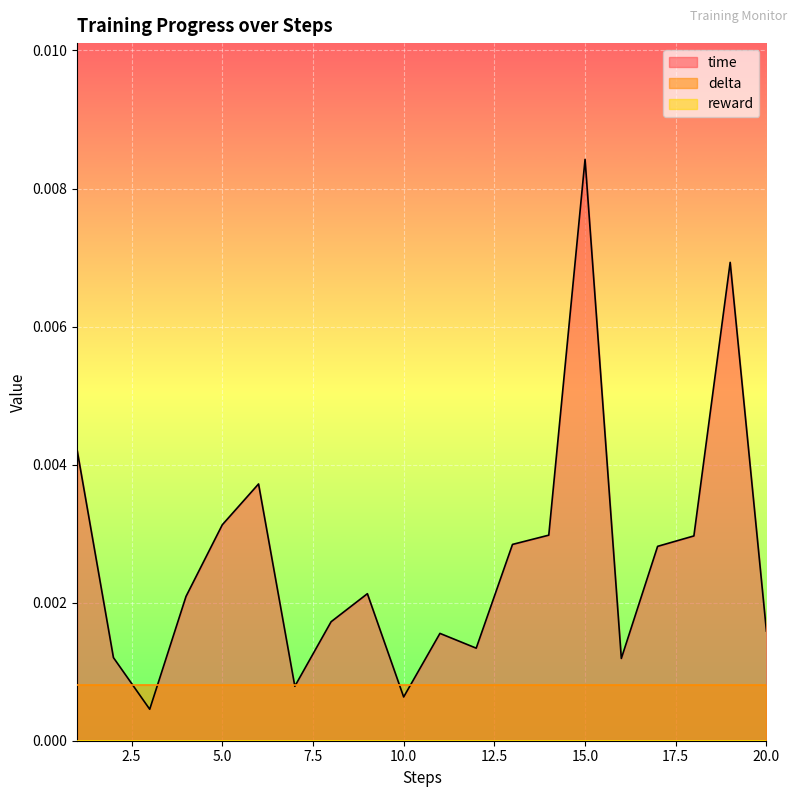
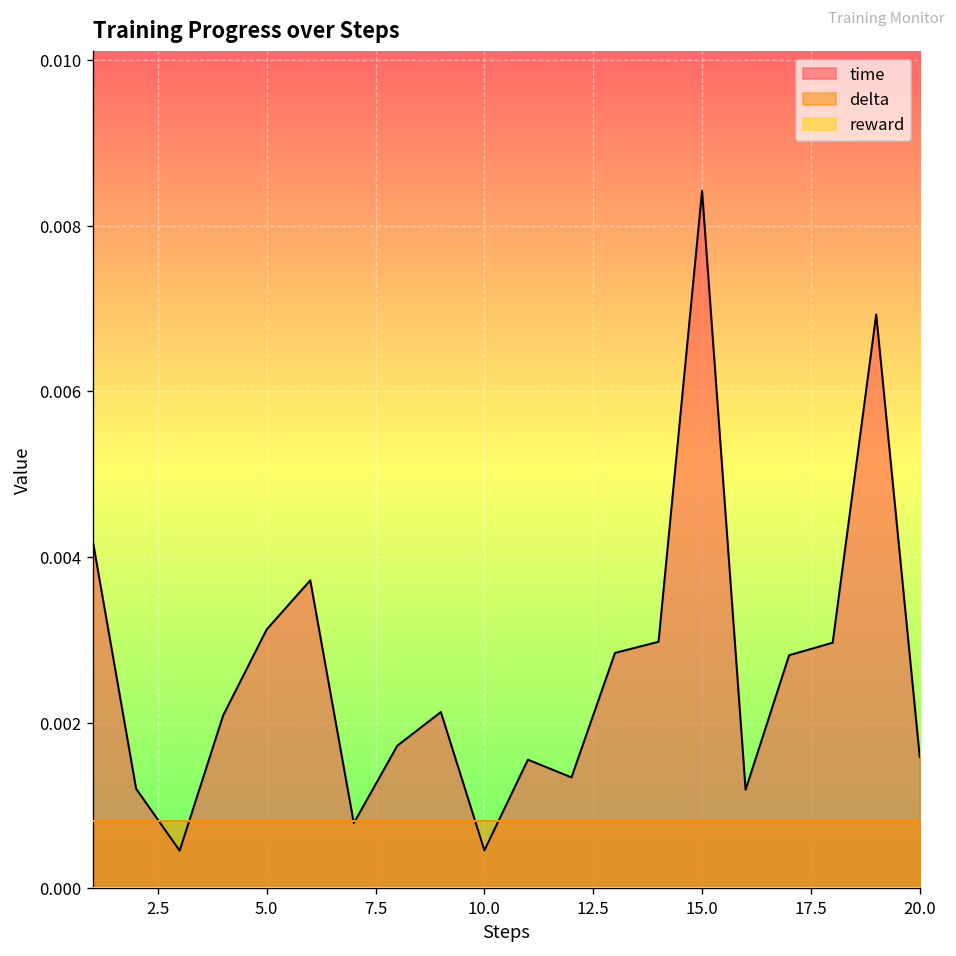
time, 10.0: 0.0006 -> 0.0005
